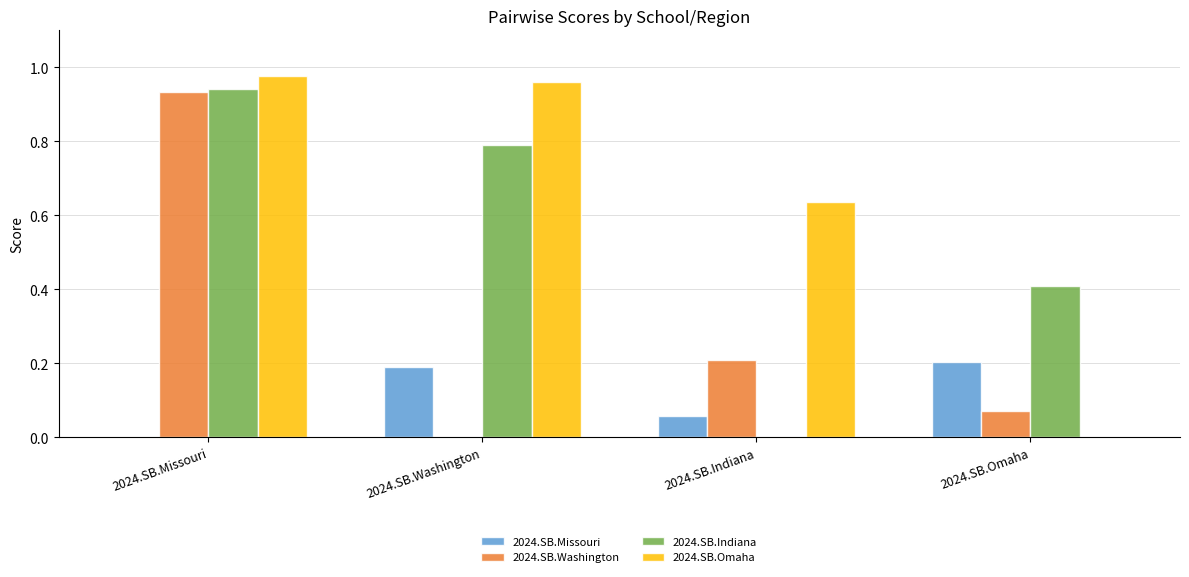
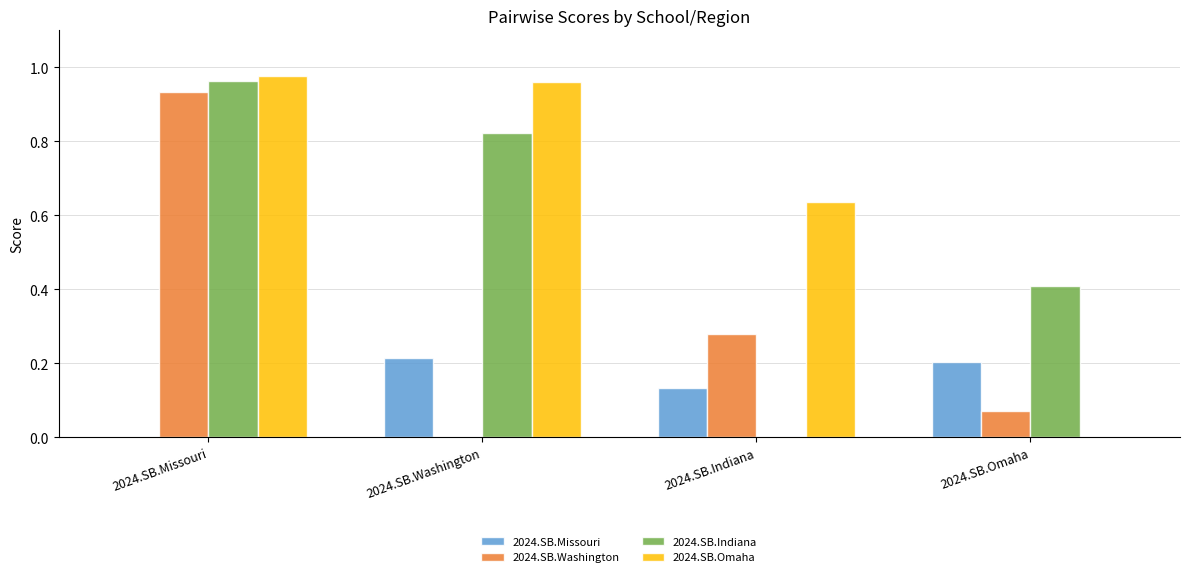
2024.SB.Indiana, 2024.SB.Missouri: 0.94 -> 0.96
2024.SB.Missouri, 2024.SB.Washington: 0.19 -> 0.22
2024.SB.Indiana, 2024.SB.Washington: 0.79 -> 0.82
2024.SB.Missouri, 2024.SB.Indiana: 0.06 -> 0.13
2024.SB.Washington, 2024.SB.Indiana: 0.21 -> 0.28
